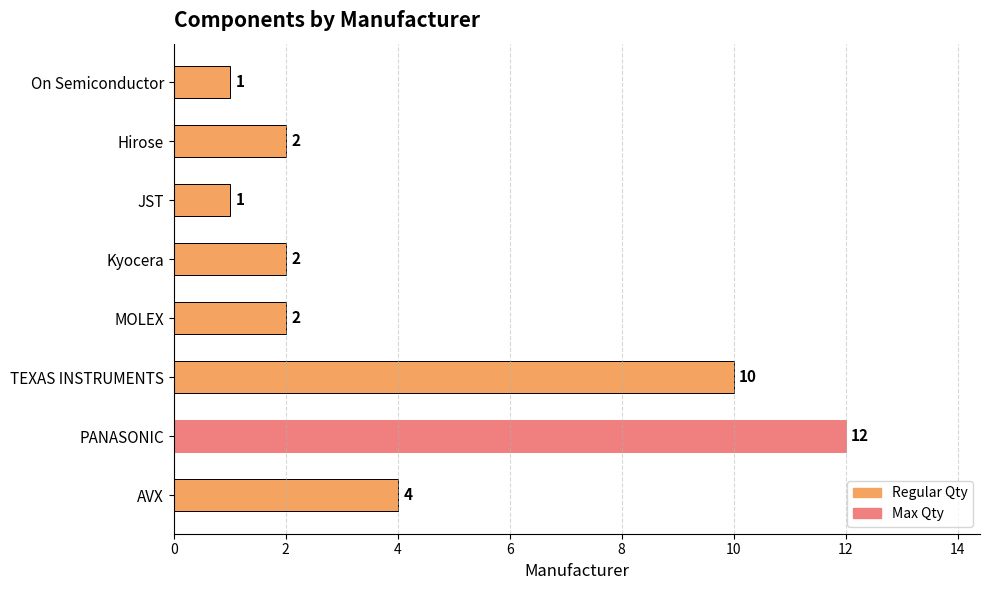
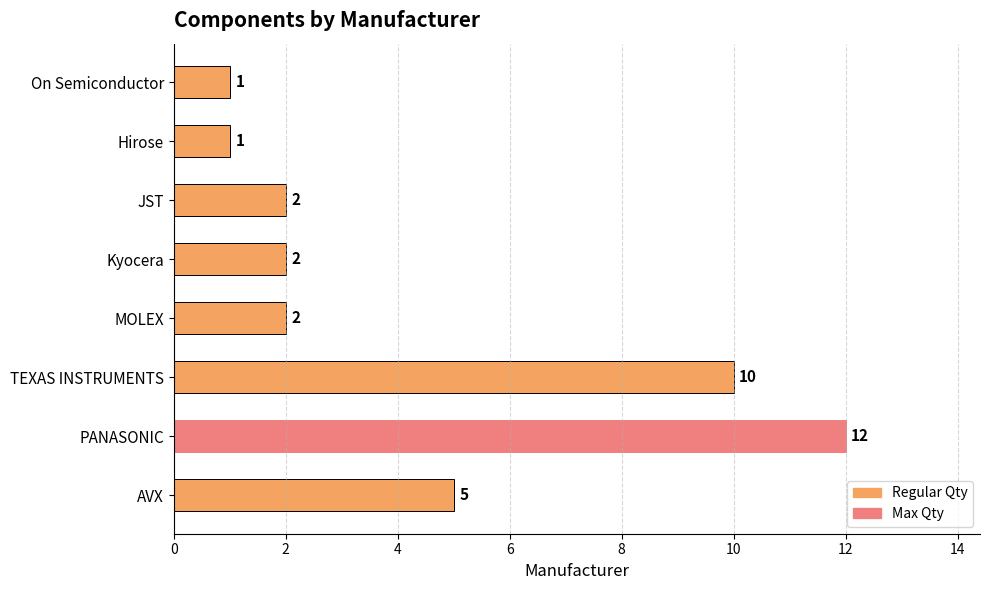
Hirose: 2 -> 1
JST: 1 -> 2
AVX: 4 -> 5
